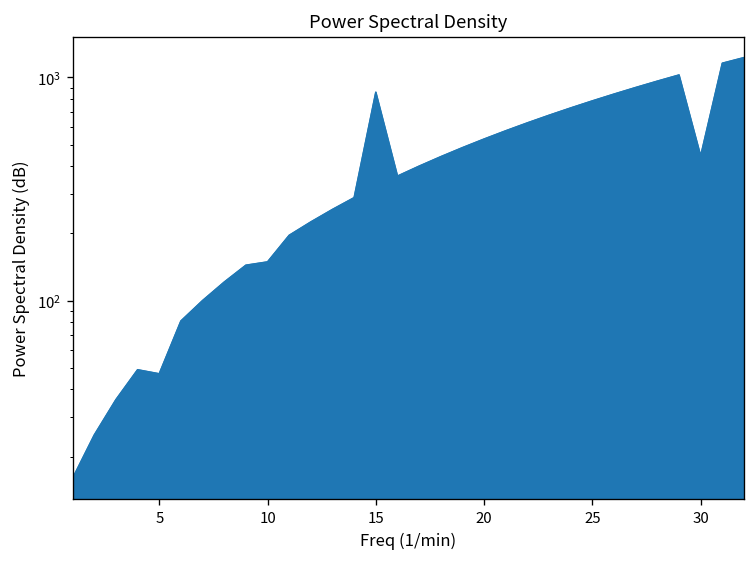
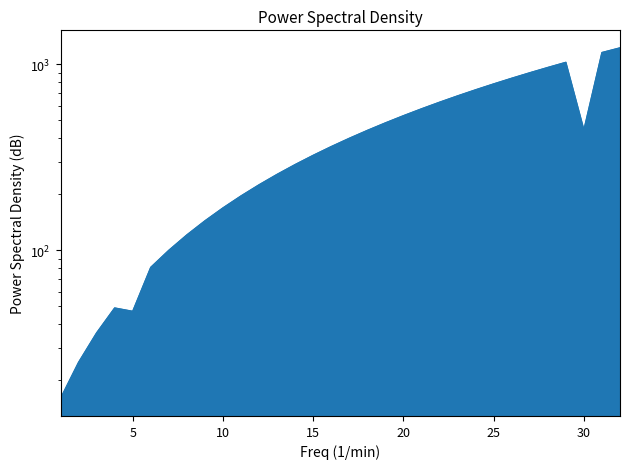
10: 150 -> 170
15: 900 -> 320
